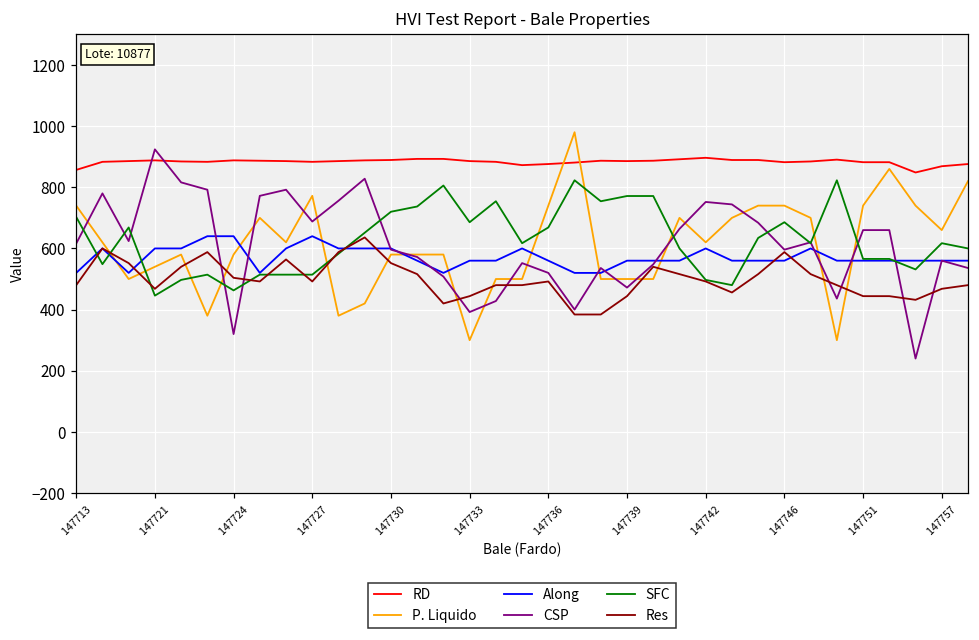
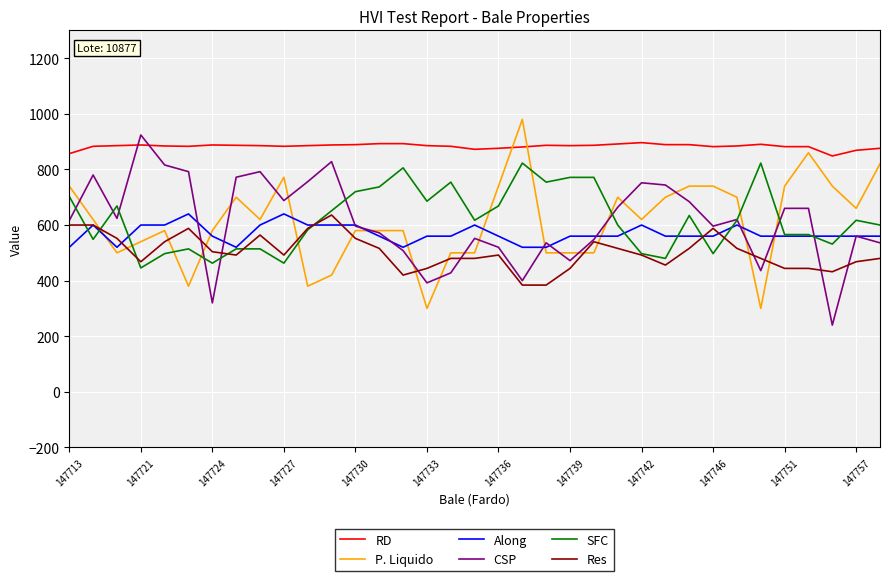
Res, 147713: 480 -> 600
Along, 147724: 640 -> 560
SFC, 147727: 510 -> 460
SFC, 147746: 690 -> 500
